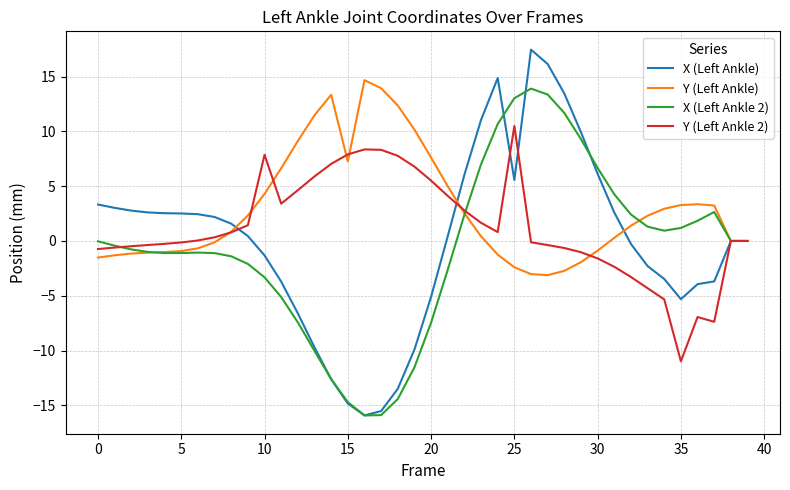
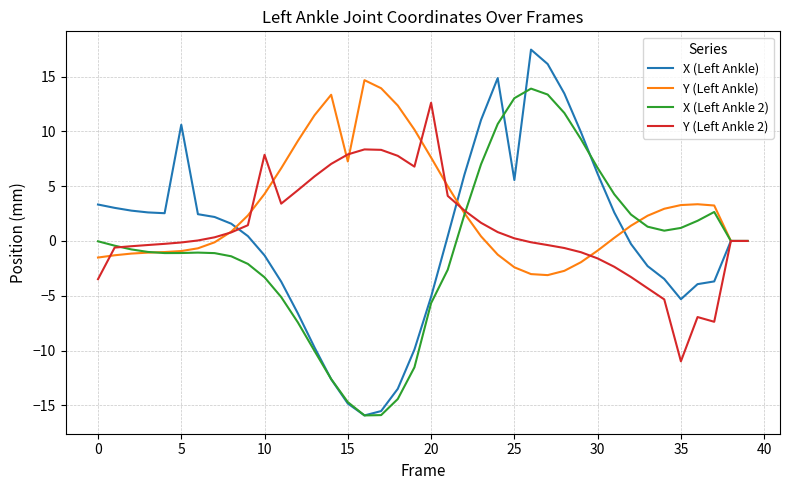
Y (Left Ankle 2), 0: -0.7 -> -3.5
X (Left Ankle), 5: 2.5 -> 10.6
X (Left Ankle 2), 20: -7.5 -> -5.7
Y (Left Ankle 2), 20: 5.5 -> 12.6
Y (Left Ankle 2), 25: 10.5 -> 0.2
